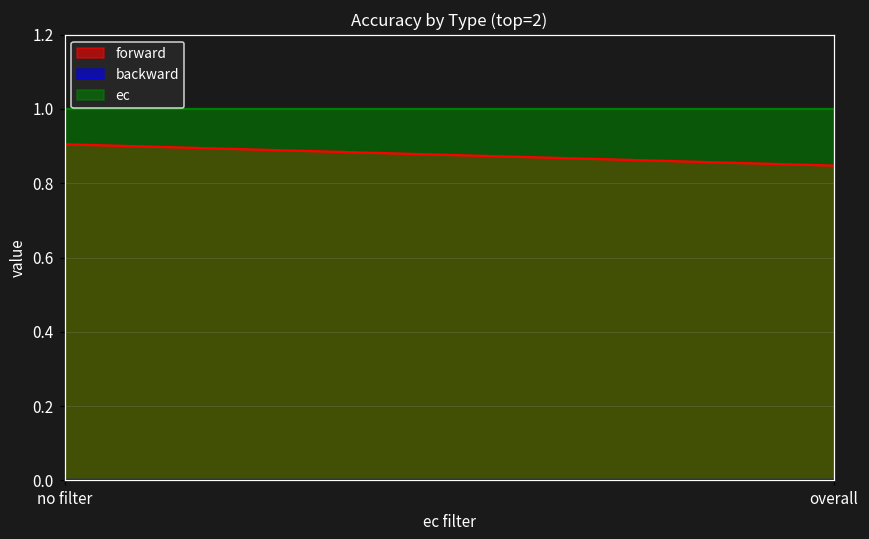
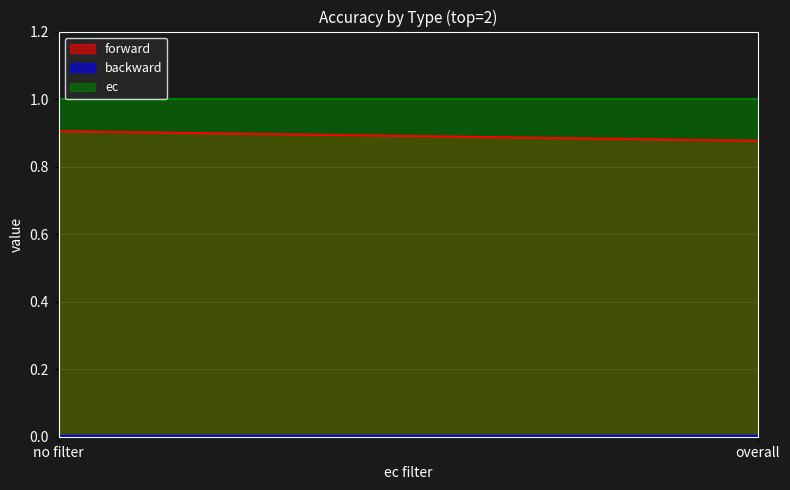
forward, overall: 0.85 -> 0.88
